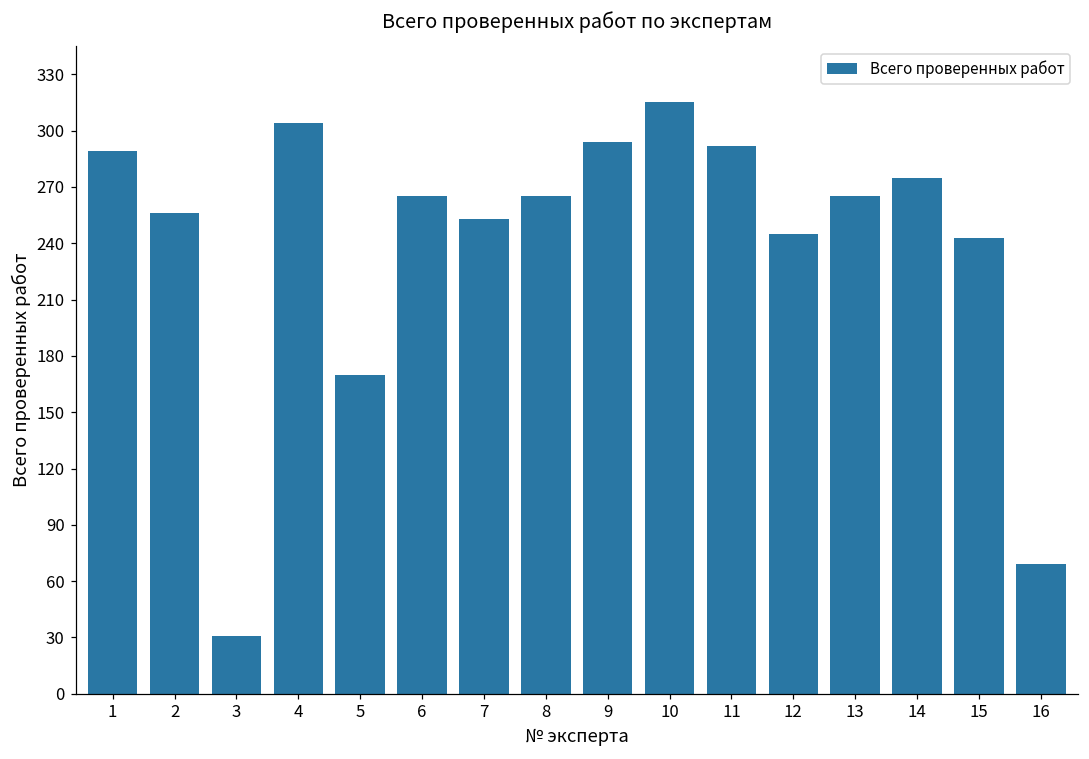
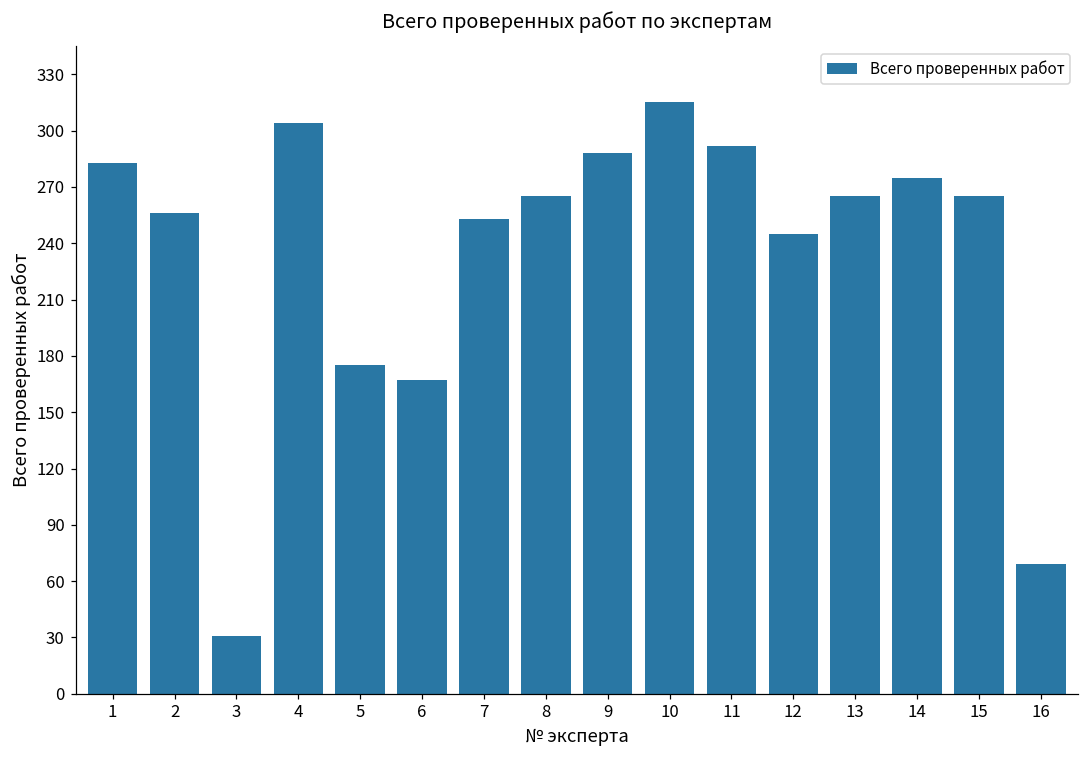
1: 289 -> 283
5: 170 -> 175
6: 265 -> 167
9: 294 -> 288
15: 243 -> 265
